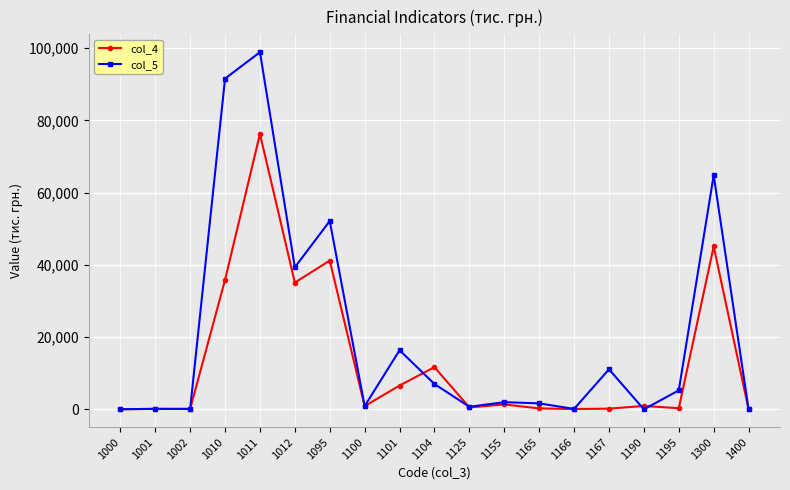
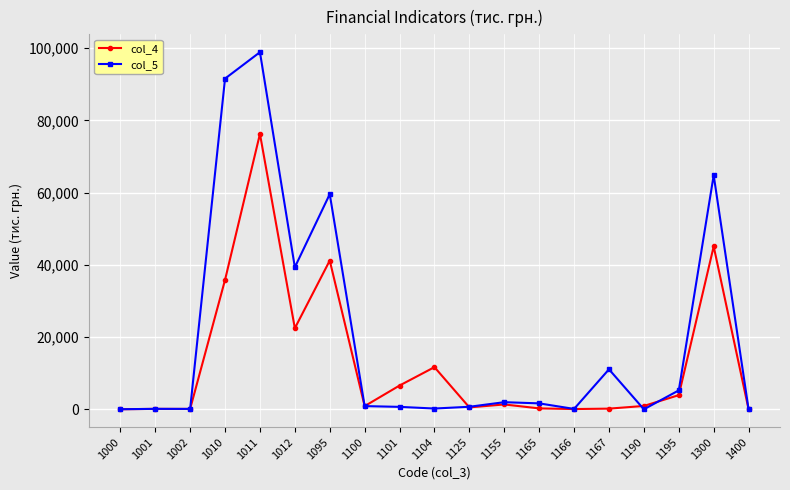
col_4, 1012: 35,000 -> 22,000
col_5, 1095: 52,000 -> 60,000
col_5, 1101: 16,000 -> 1,000
col_5, 1104: 7,000 -> 0
col_4, 1195: 0 -> 4,000
